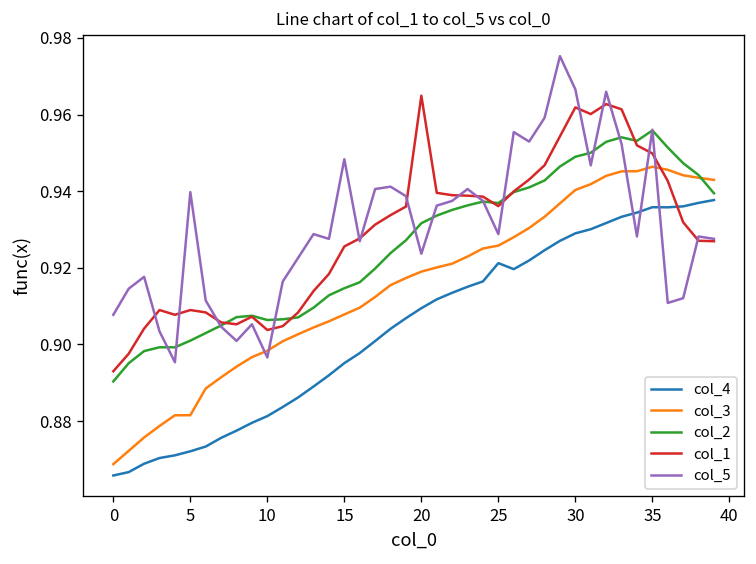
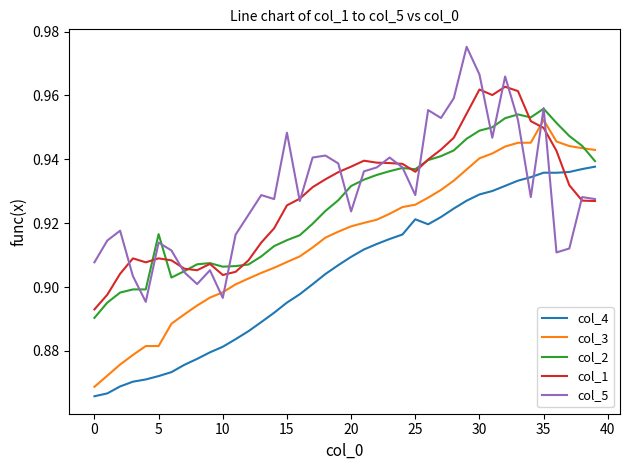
col_2, 5: 0.901 -> 0.917
col_5, 5: 0.940 -> 0.914
col_1, 20: 0.965 -> 0.938
col_3, 35: 0.946 -> 0.952
